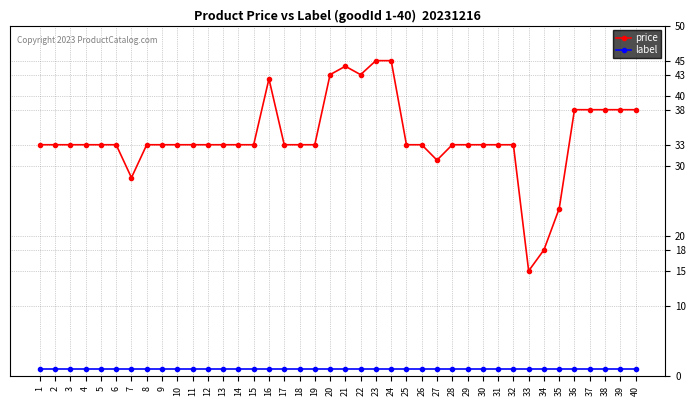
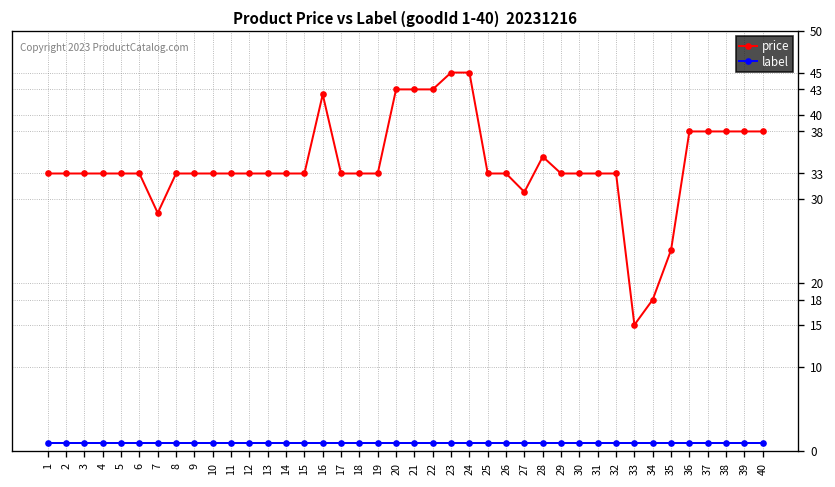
price, 21: 44 -> 43
price, 28: 33 -> 35
